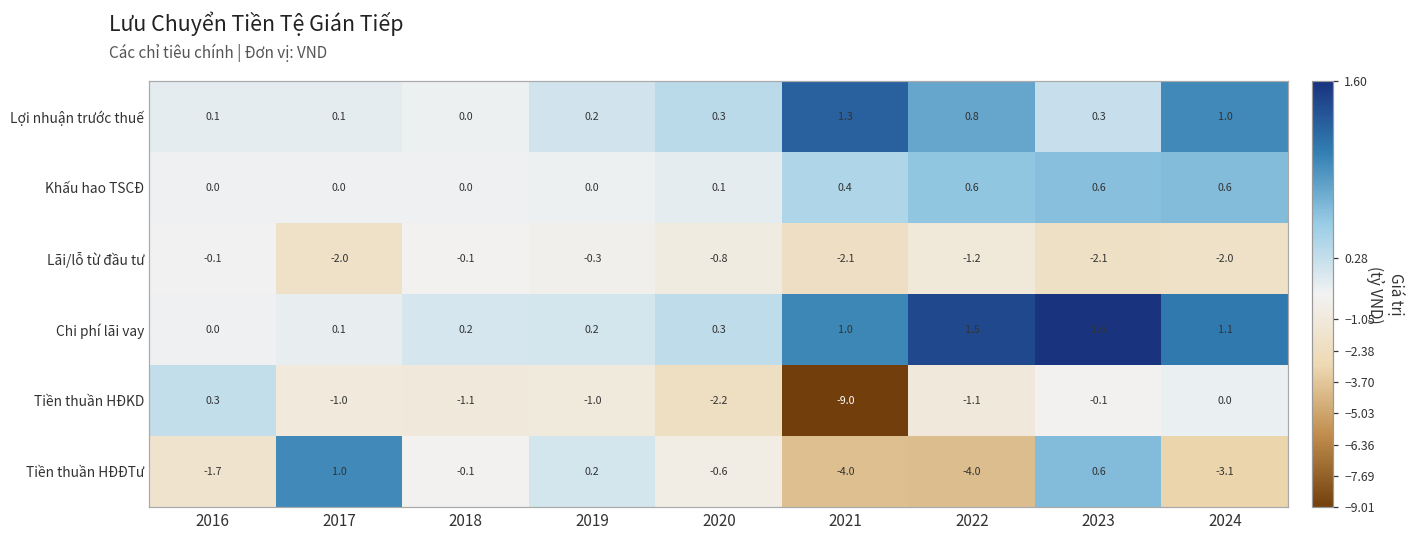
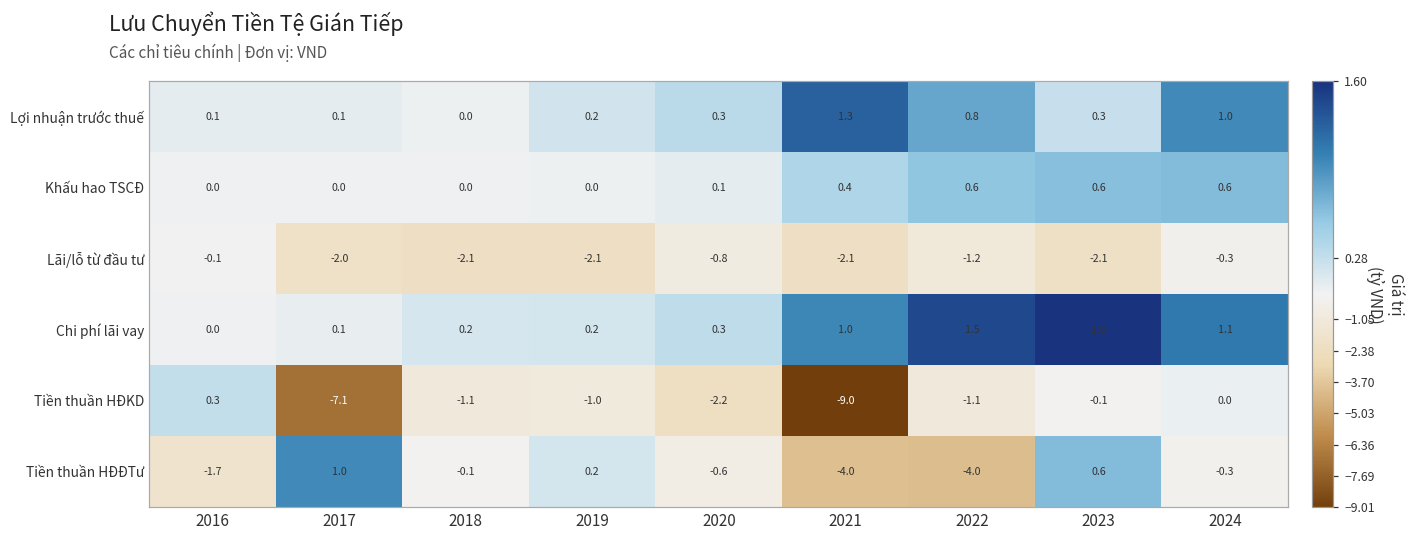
Lãi/lỗ từ đầu tư, 2018: -0.1 -> -2.1
Lãi/lỗ từ đầu tư, 2019: -0.3 -> -2.1
Lãi/lỗ từ đầu tư, 2024: -2.0 -> -0.3
Tiền thuần HĐKD, 2017: -1.0 -> -7.1
Tiền thuần HĐĐTư, 2024: -3.1 -> -0.3
